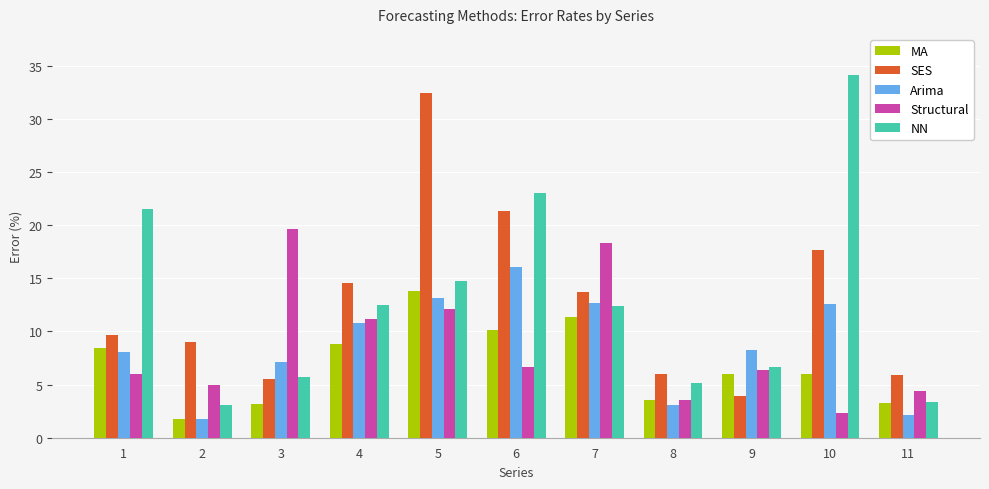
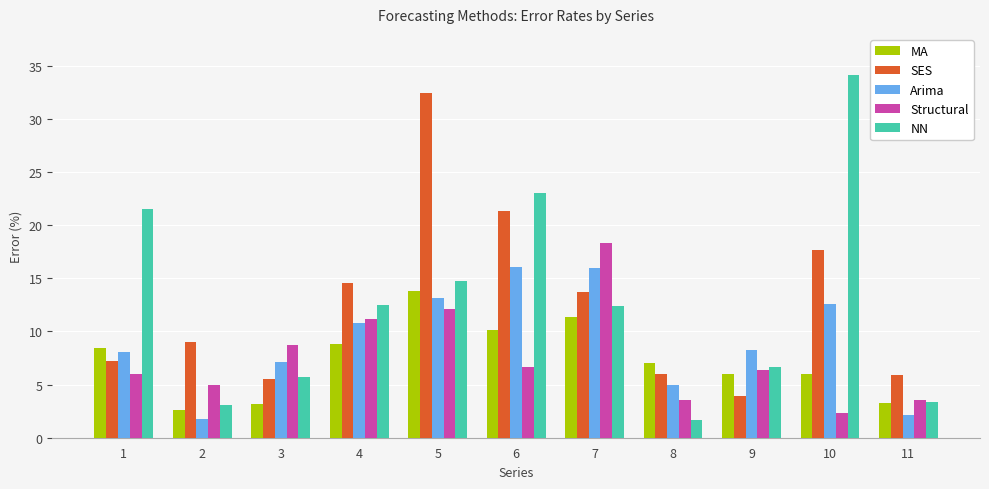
SES, 1: 9.6 -> 7.2
MA, 2: 1.8 -> 2.6
Structural, 3: 19.7 -> 8.7
Arima, 7: 12.7 -> 16.0
MA, 8: 3.5 -> 7.1
Arima, 8: 3.1 -> 5.0
NN, 8: 5.1 -> 1.7
Structural, 11: 4.4 -> 3.6
